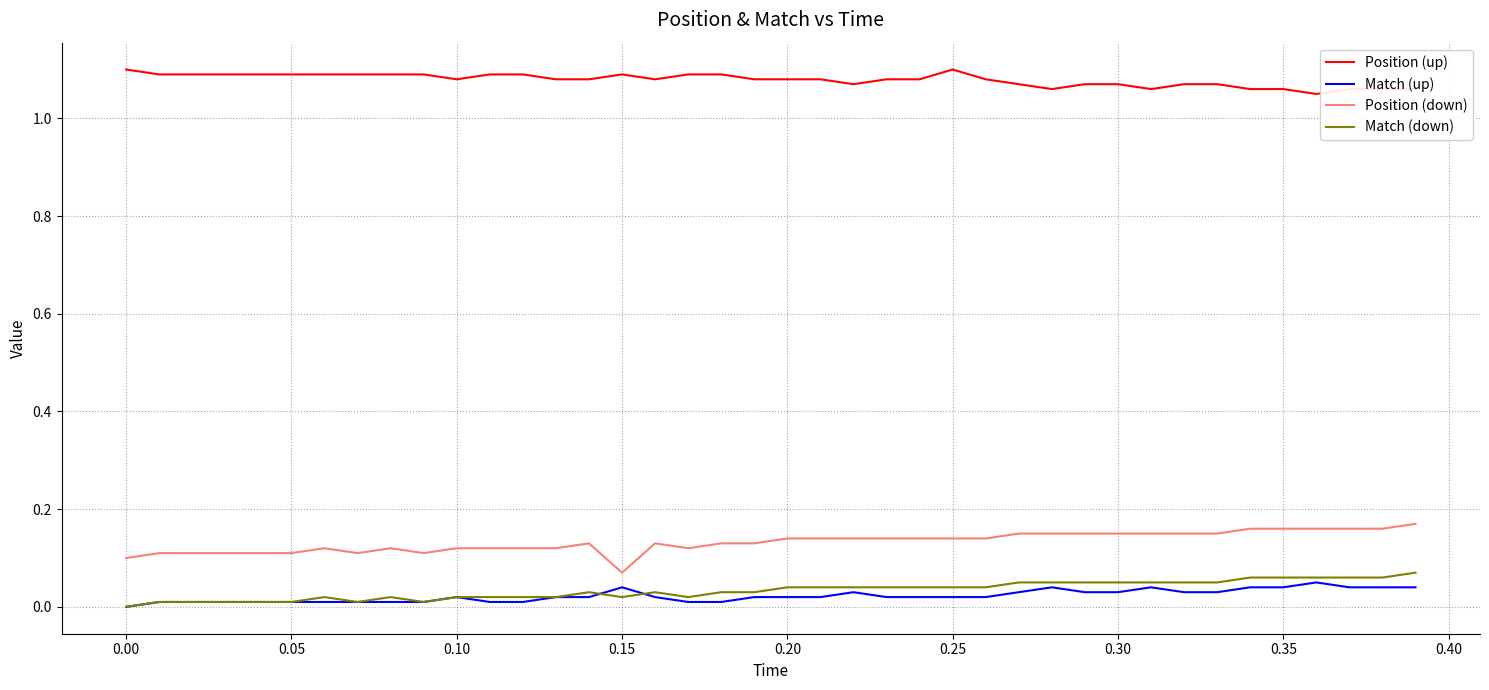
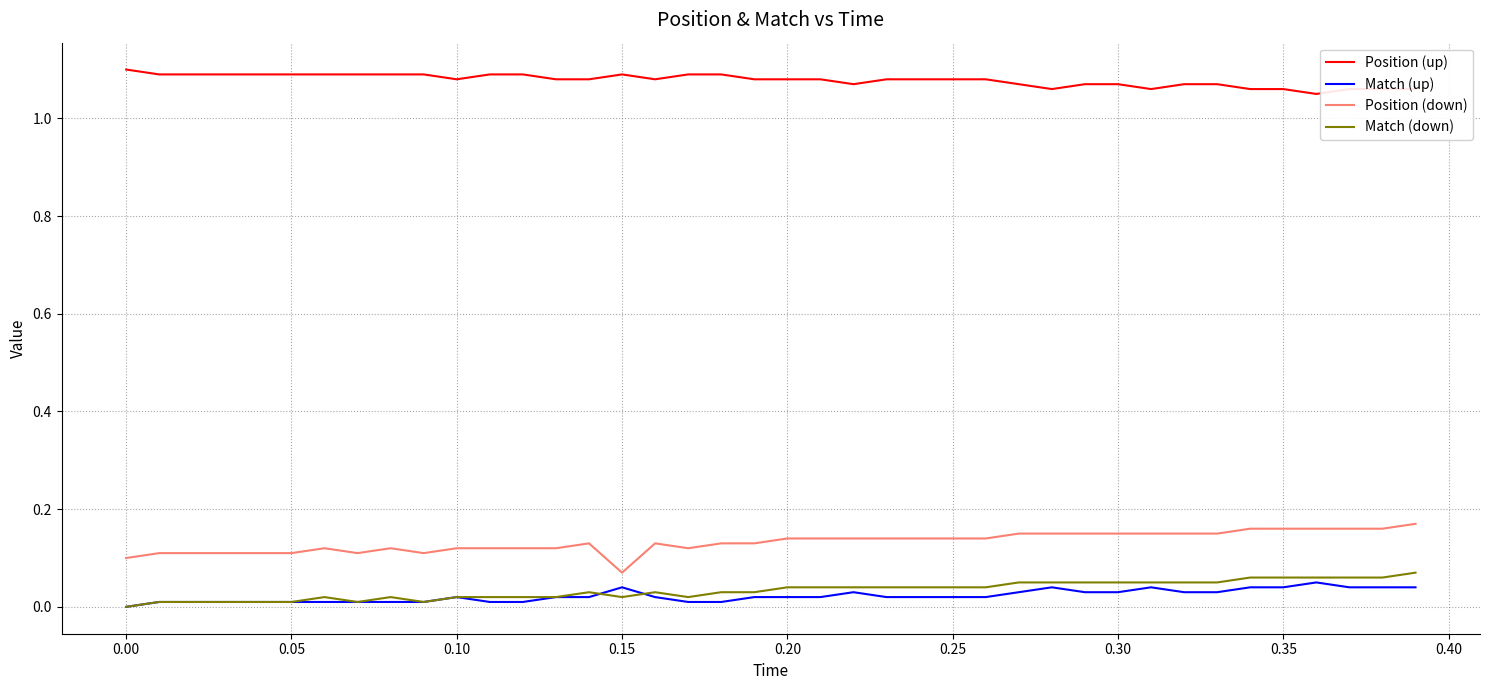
Position (up), 0.25: 1.10 -> 1.08
